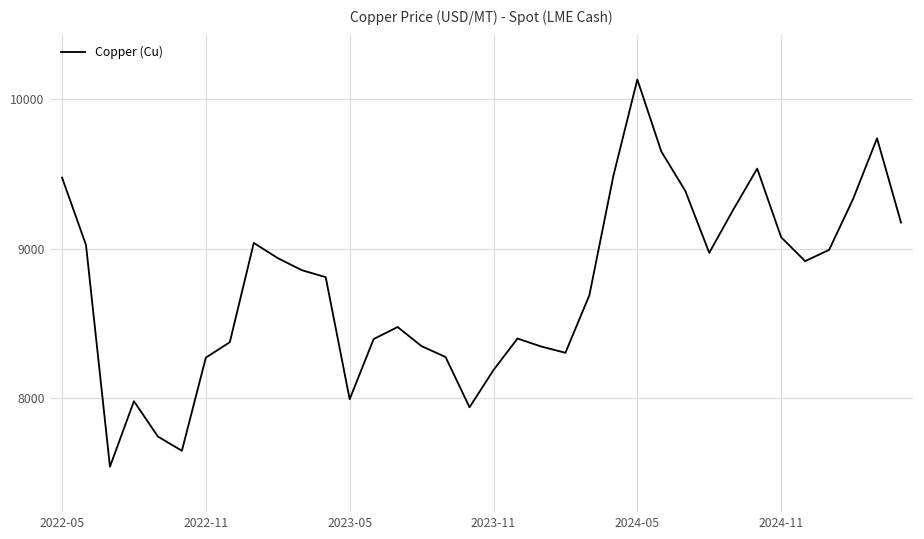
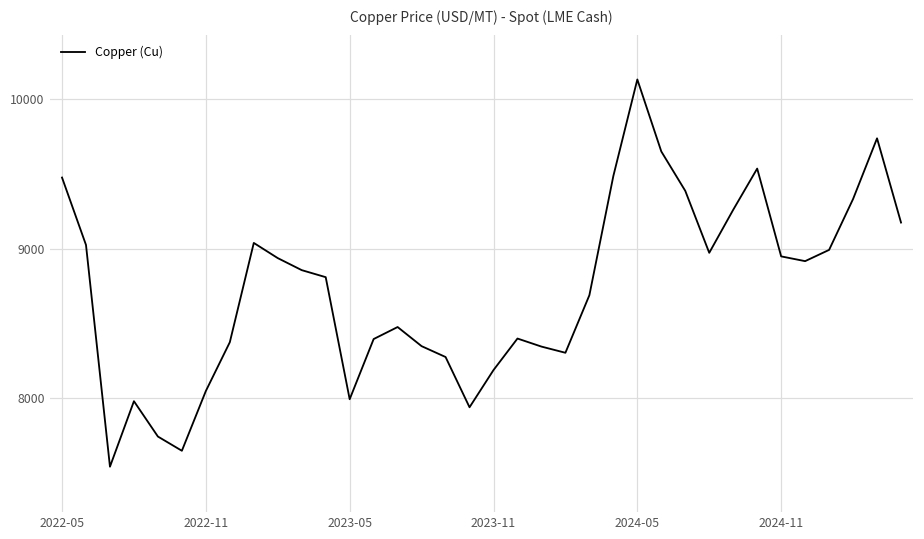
2022-11: 8270 -> 8050
2024-11: 9080 -> 8950
